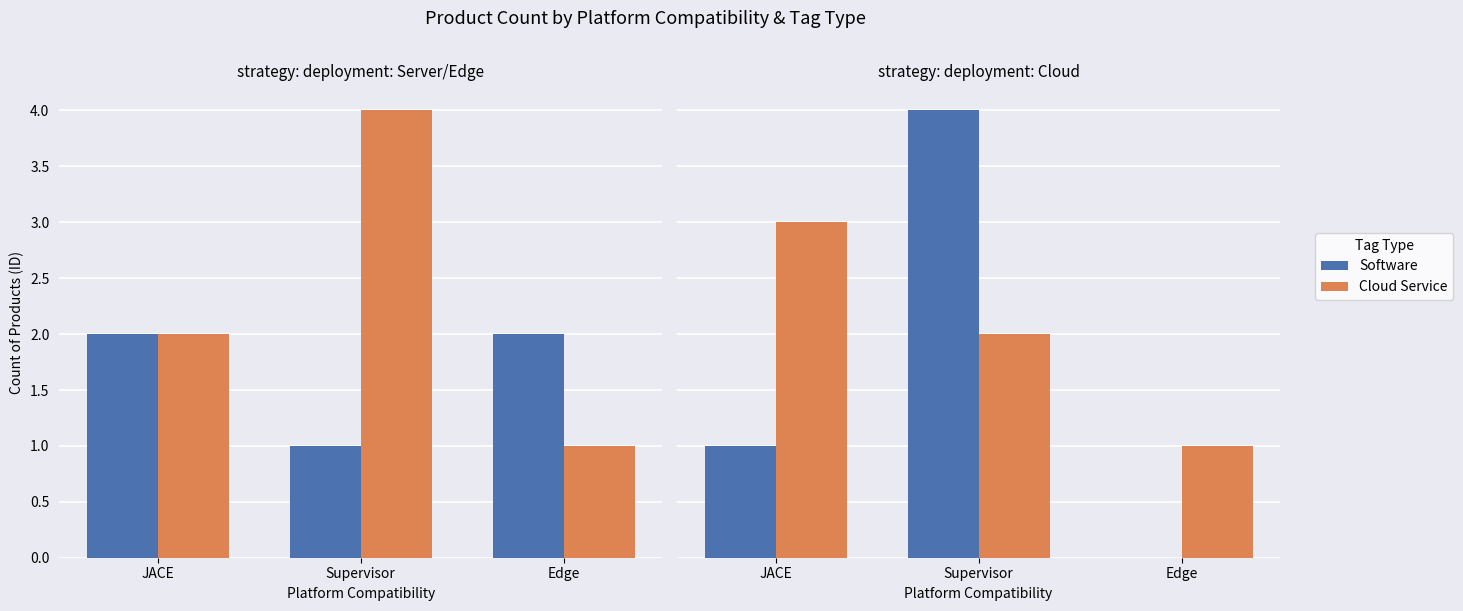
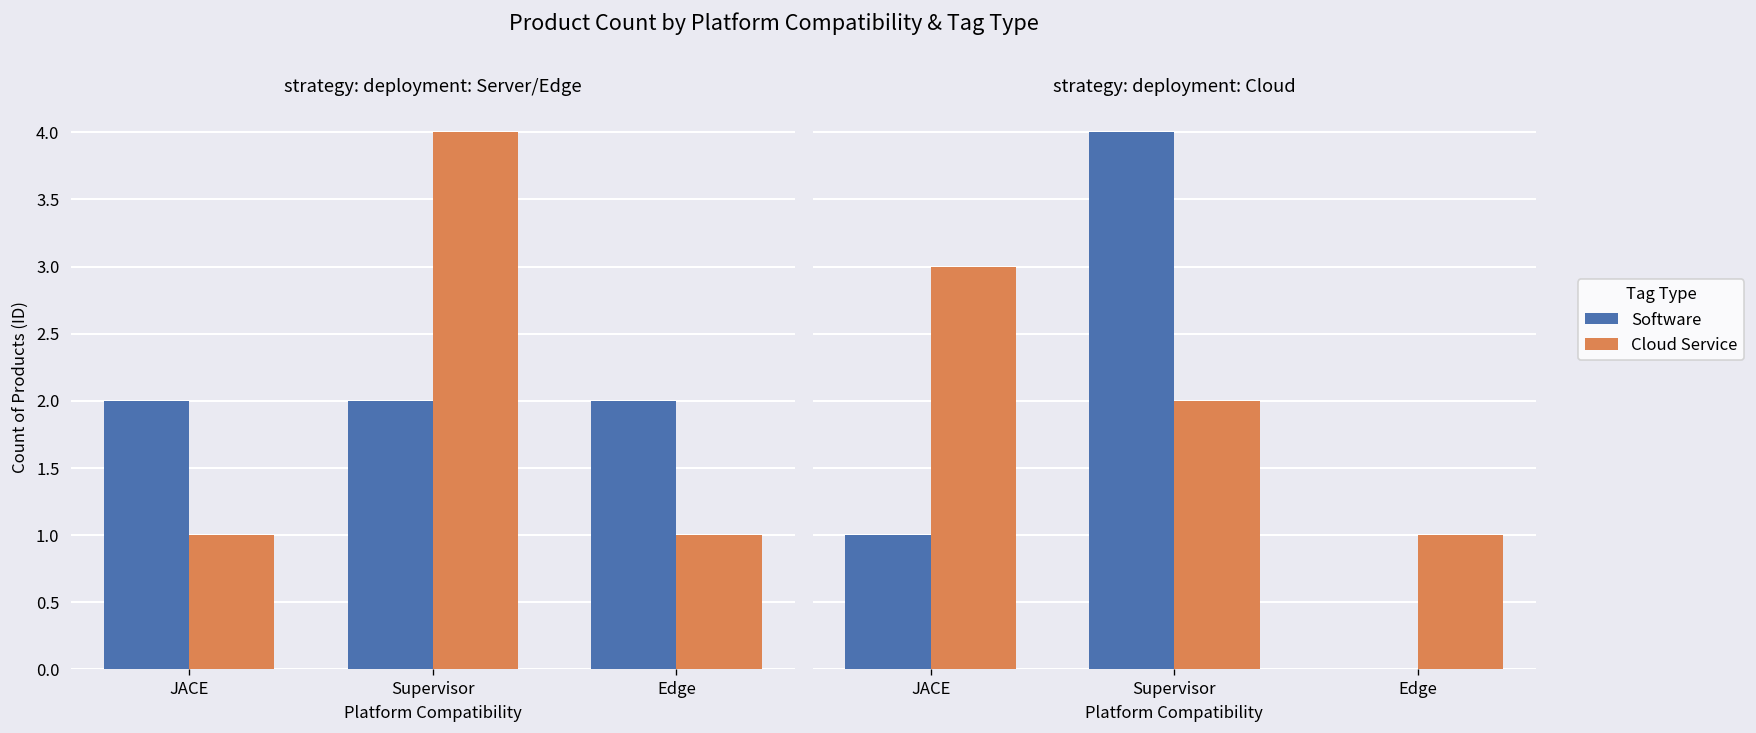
strategy: deployment: Server/Edge, Cloud Service, JACE: 2 -> 1
strategy: deployment: Server/Edge, Software, Supervisor: 1 -> 2
